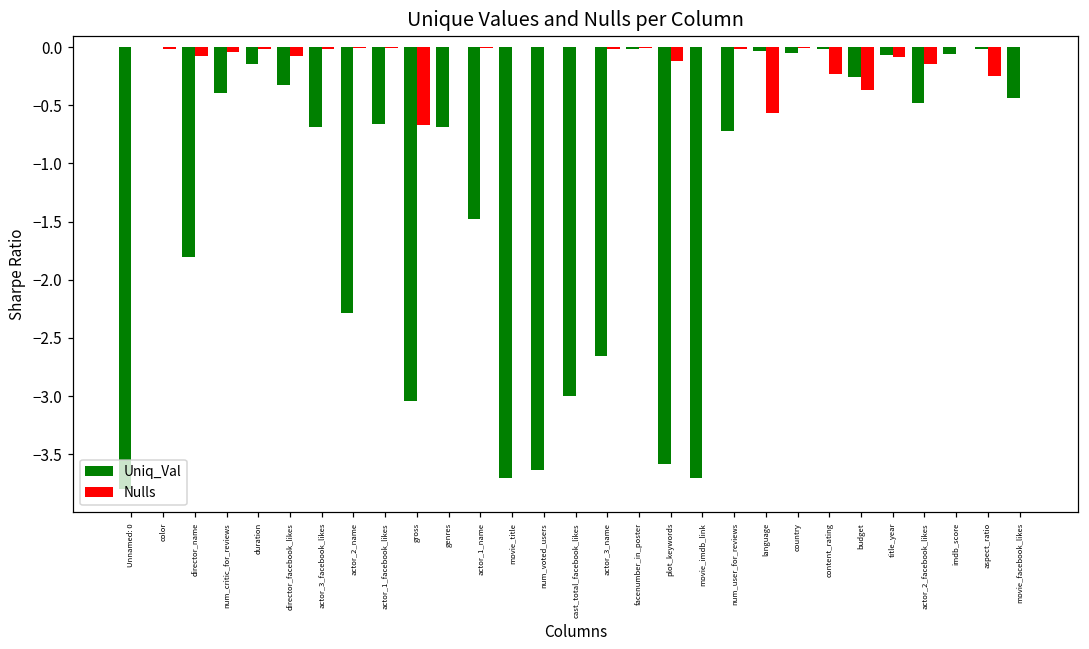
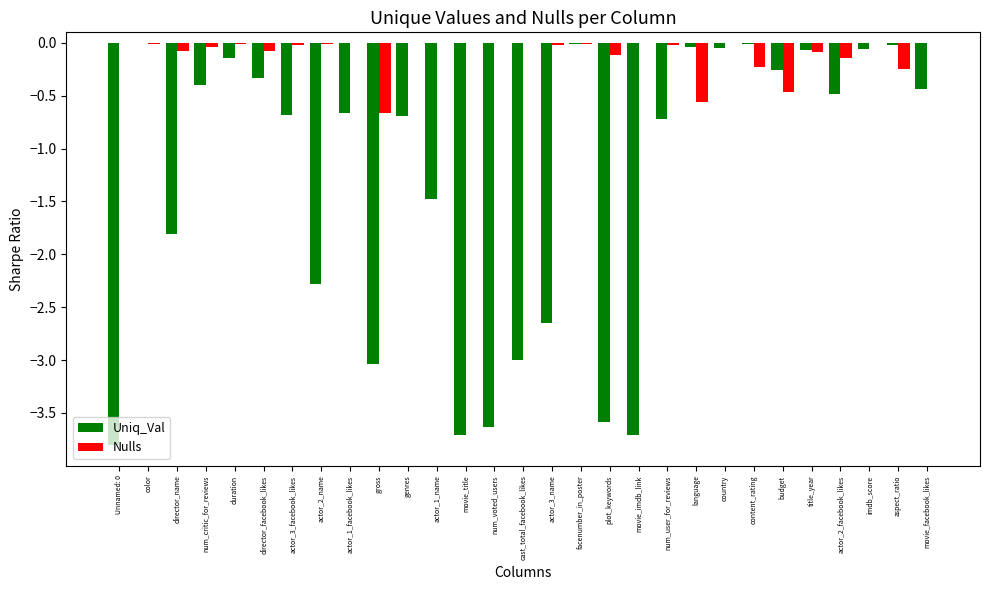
Nulls, budget: -0.37 -> -0.47
